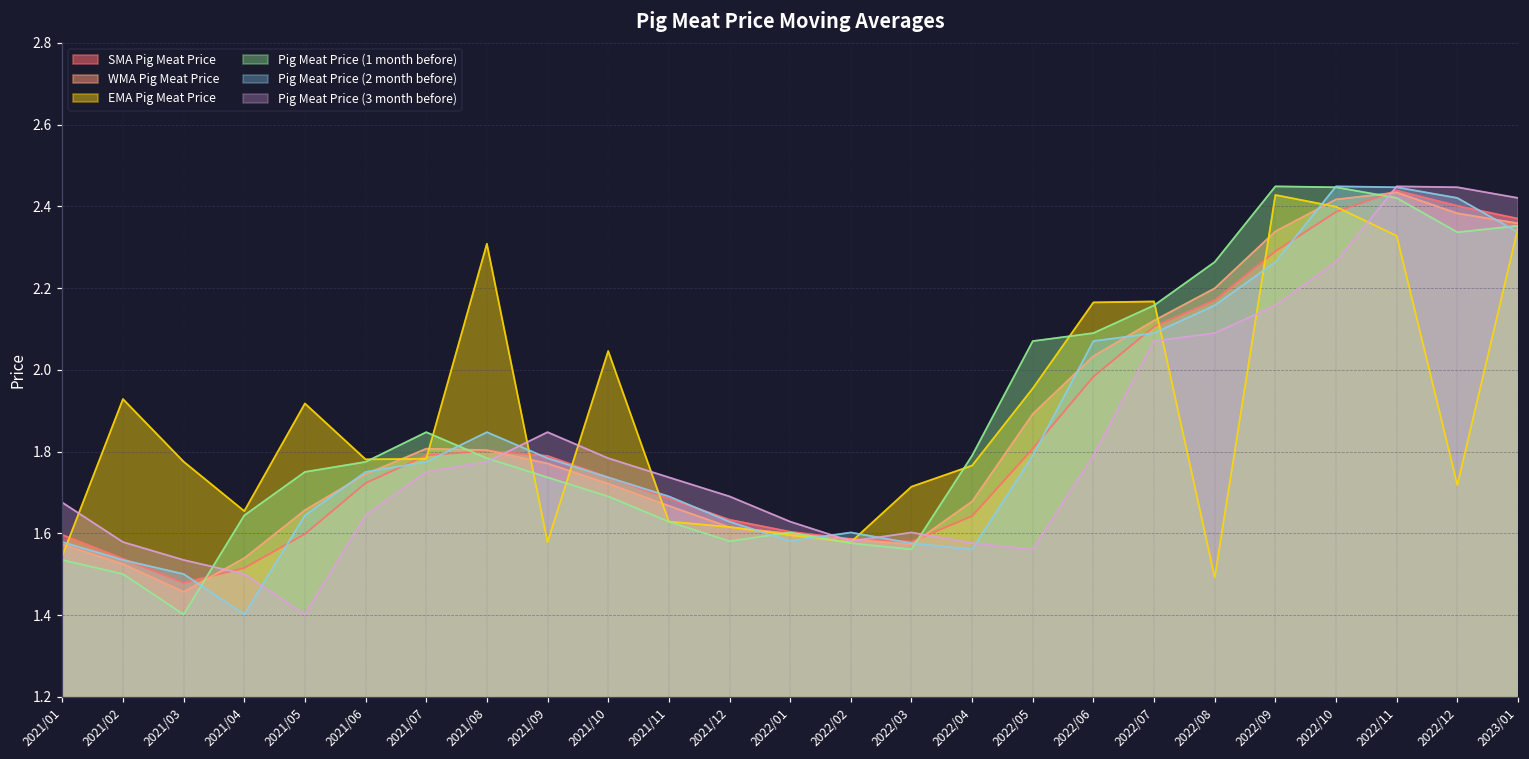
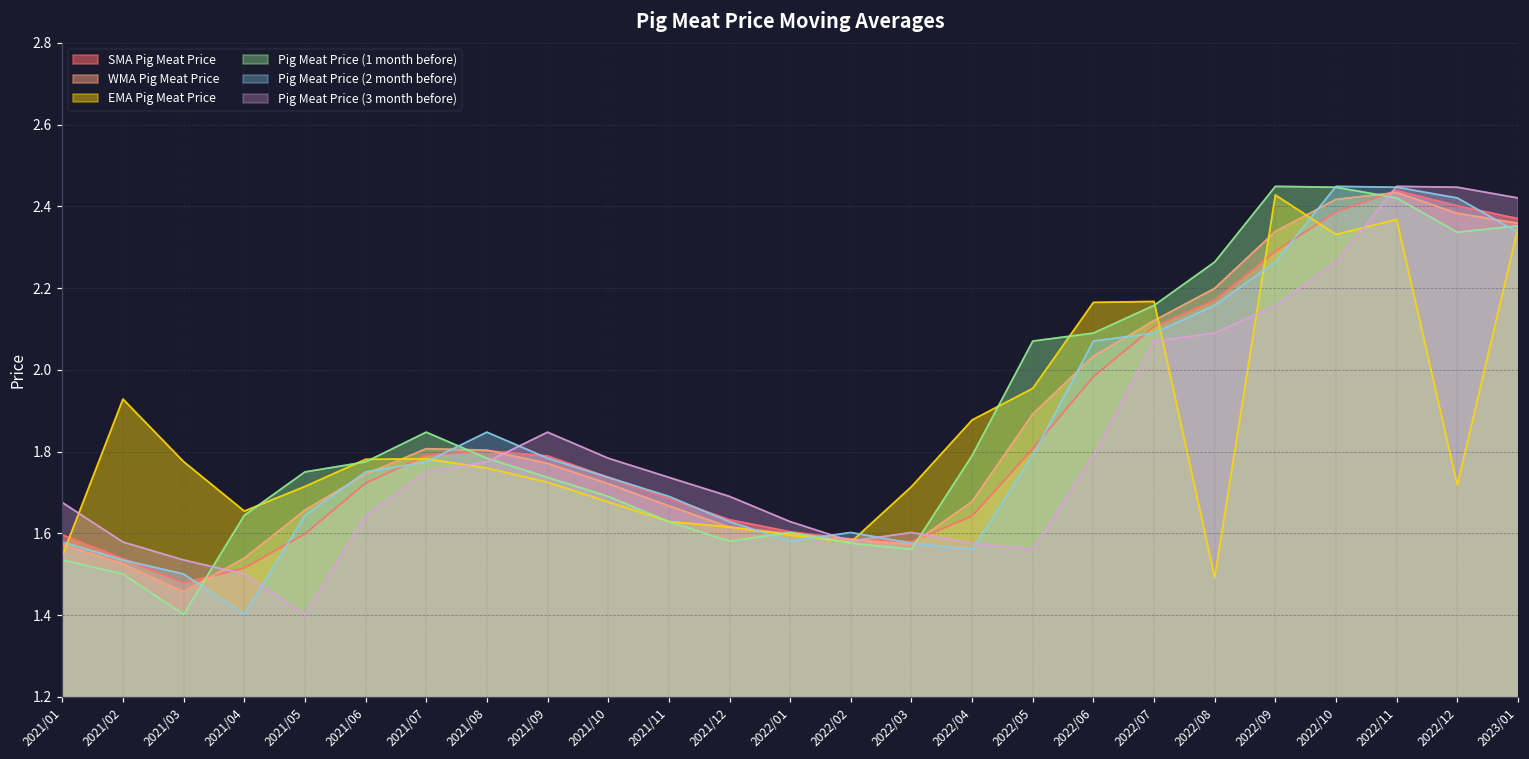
EMA Pig Meat Price, 2021/05: 1.92 -> 1.71
EMA Pig Meat Price, 2021/08: 2.31 -> 1.76
EMA Pig Meat Price, 2021/09: 1.58 -> 1.72
EMA Pig Meat Price, 2021/10: 2.05 -> 1.68
EMA Pig Meat Price, 2022/04: 1.77 -> 1.88
EMA Pig Meat Price, 2022/10: 2.40 -> 2.33
EMA Pig Meat Price, 2022/11: 2.33 -> 2.37
